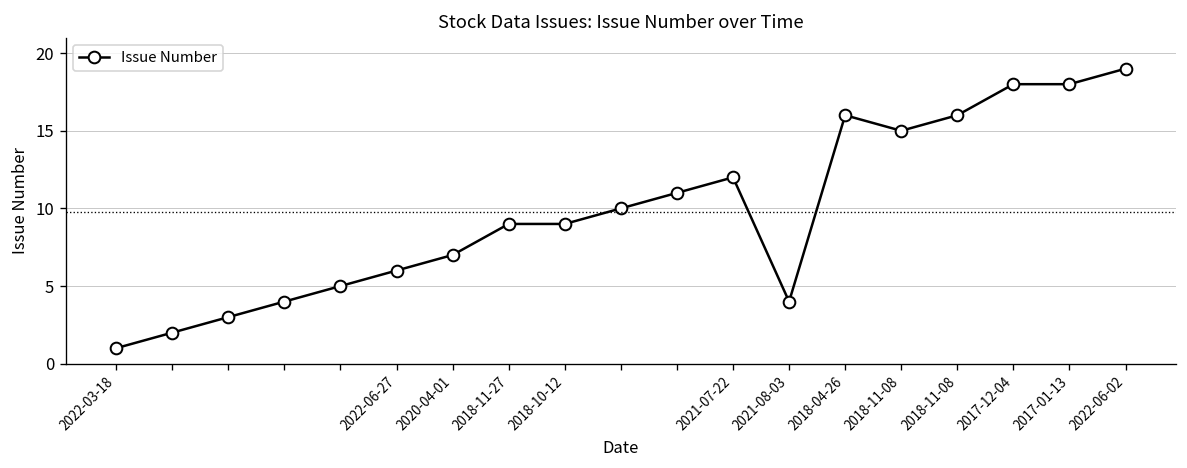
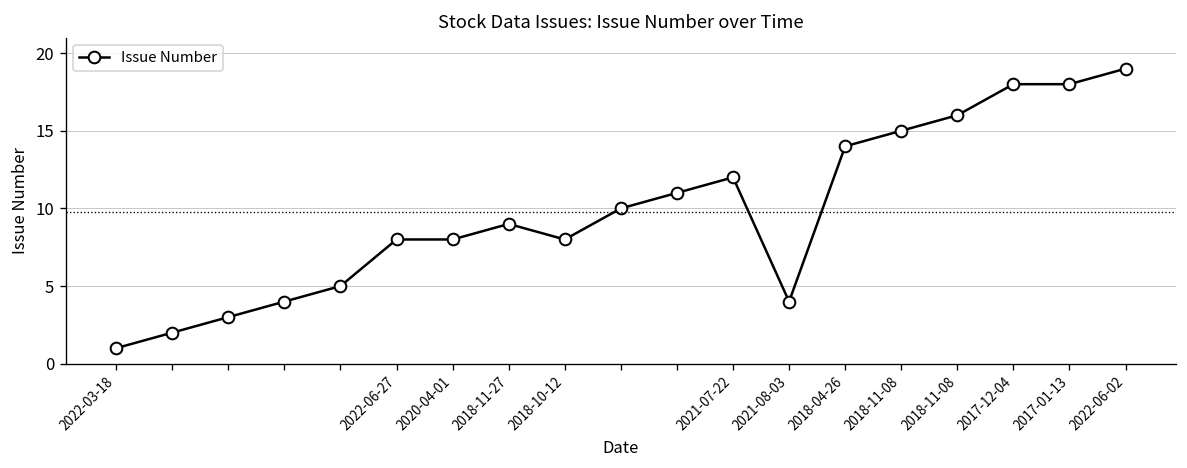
2022-06-27: 6 -> 8
2020-04-01: 7 -> 8
2018-10-12: 9 -> 8
2018-04-26: 16 -> 14
